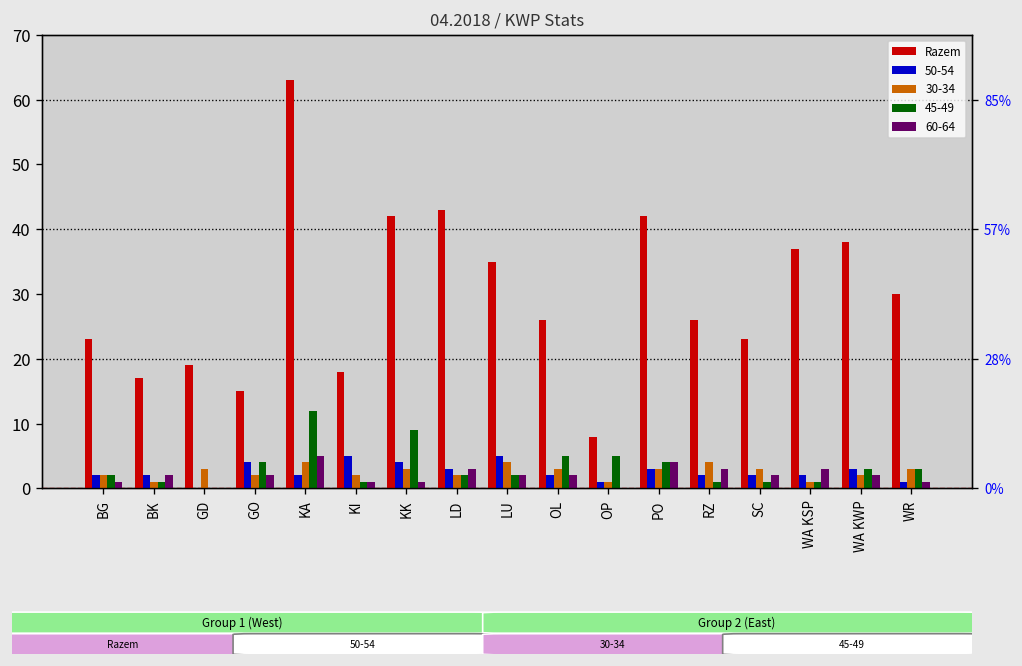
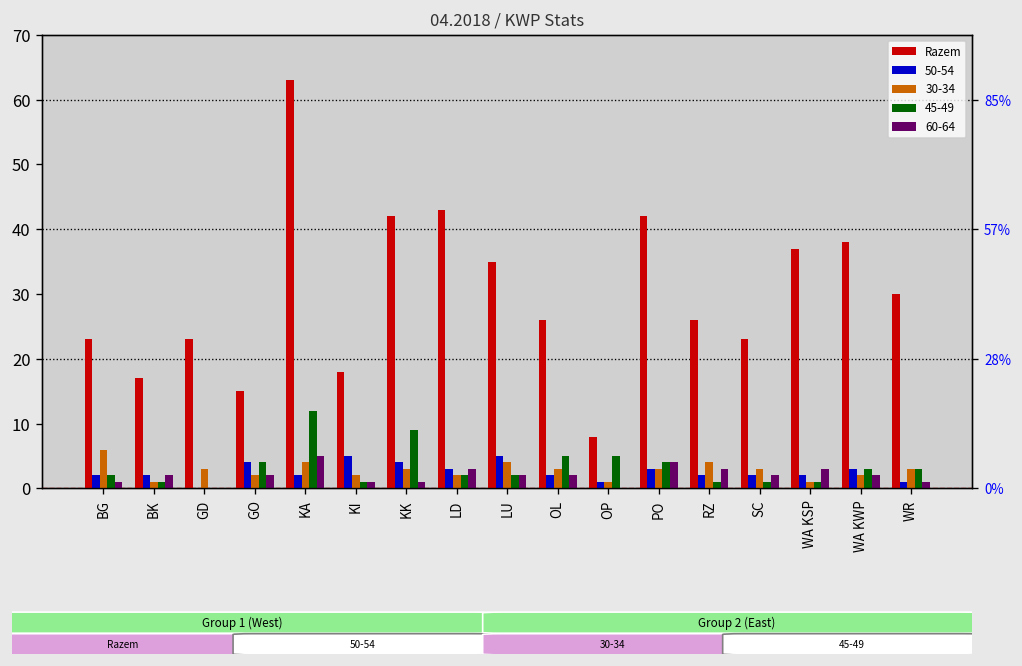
30-34, BG: 2 -> 6
Razem, GD: 19 -> 23
